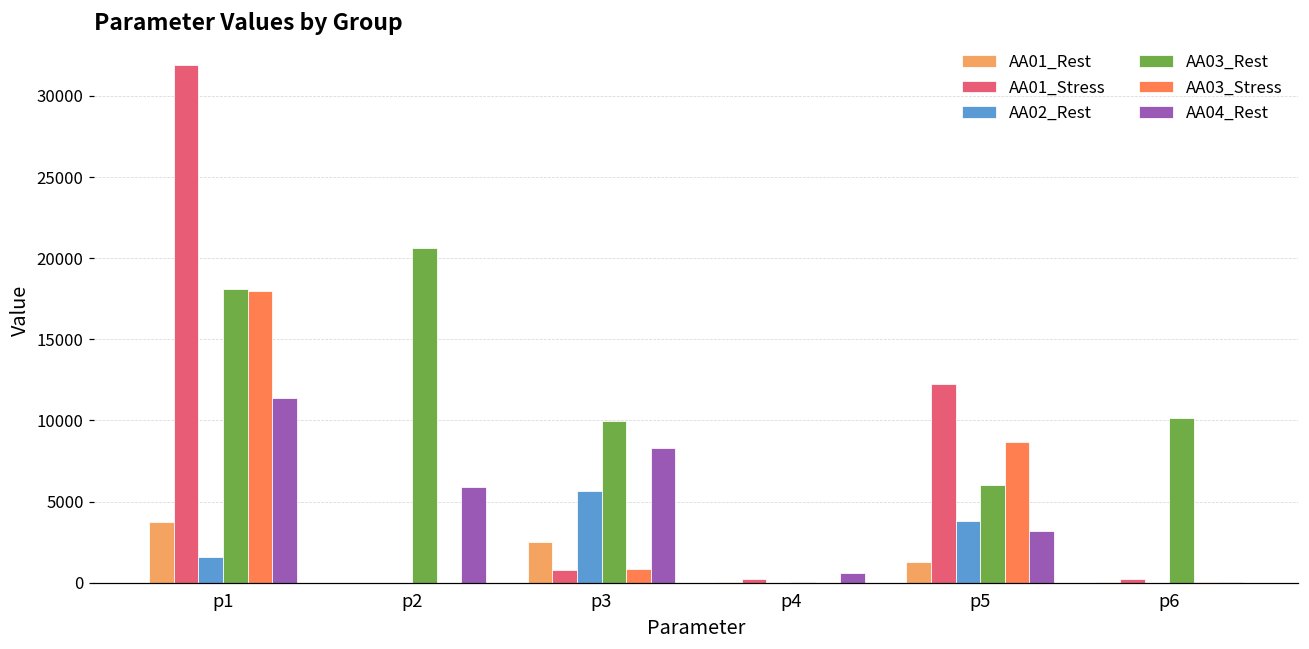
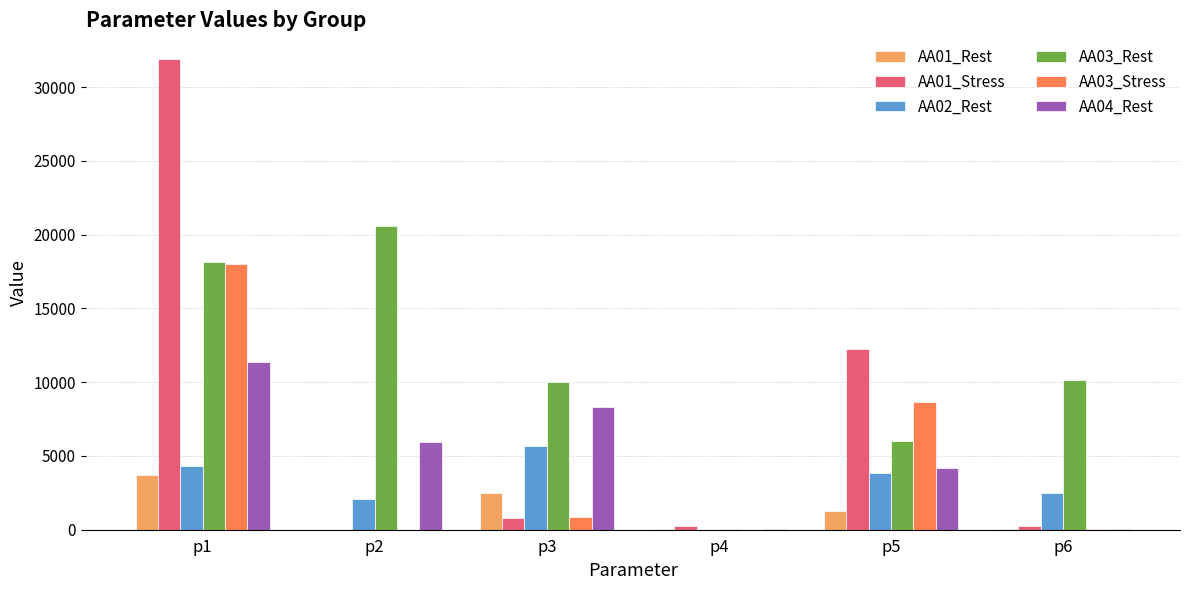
AA02_Rest, p1: 1600 -> 4300
AA02_Rest, p2: 0 -> 2100
AA04_Rest, p4: 600 -> 0
AA04_Rest, p5: 3200 -> 4200
AA02_Rest, p6: 0 -> 2500
